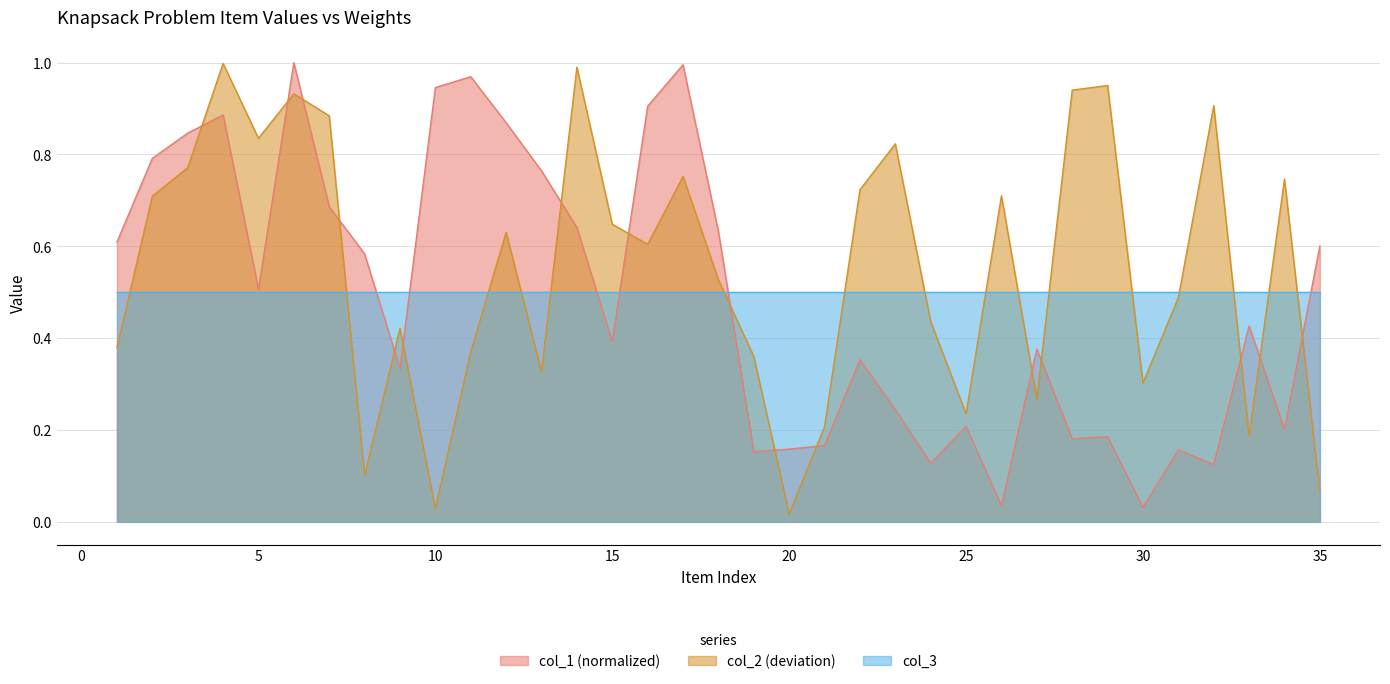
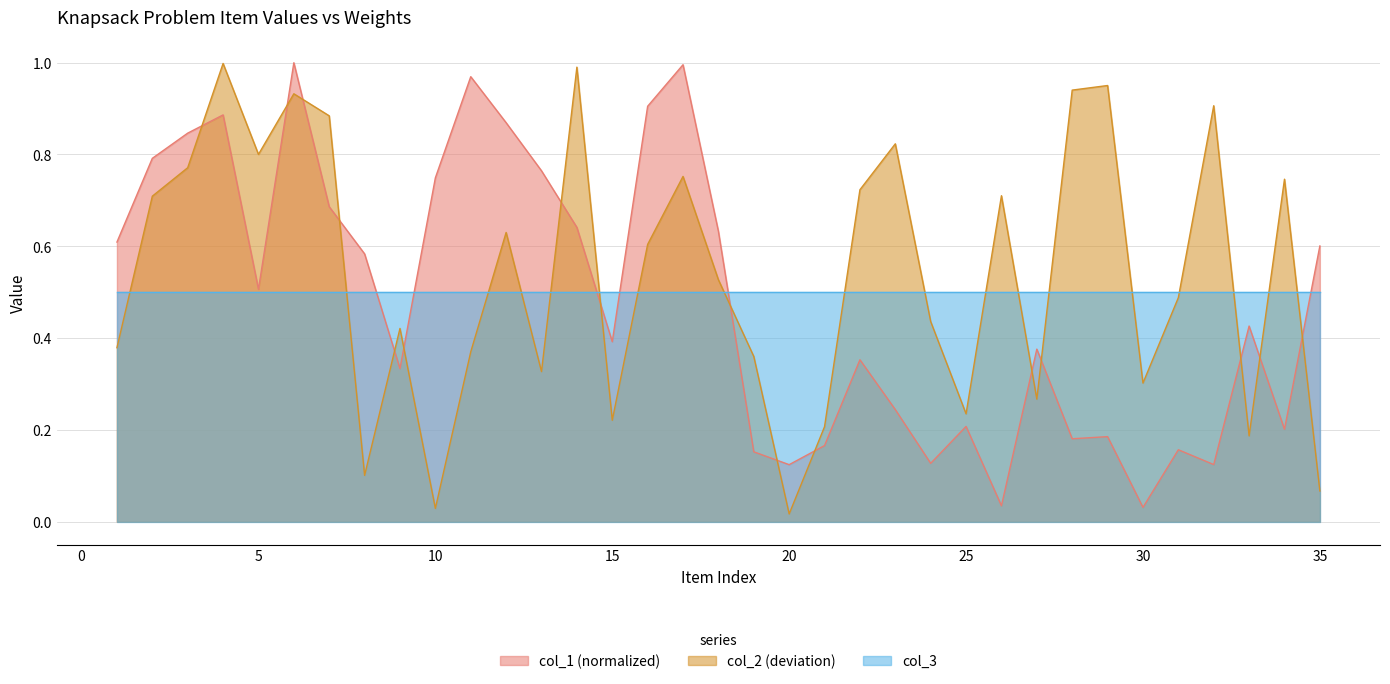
col_2 (deviation), 5: 0.84 -> 0.80
col_1 (normalized), 10: 0.95 -> 0.75
col_2 (deviation), 15: 0.65 -> 0.22
col_1 (normalized), 20: 0.16 -> 0.12
